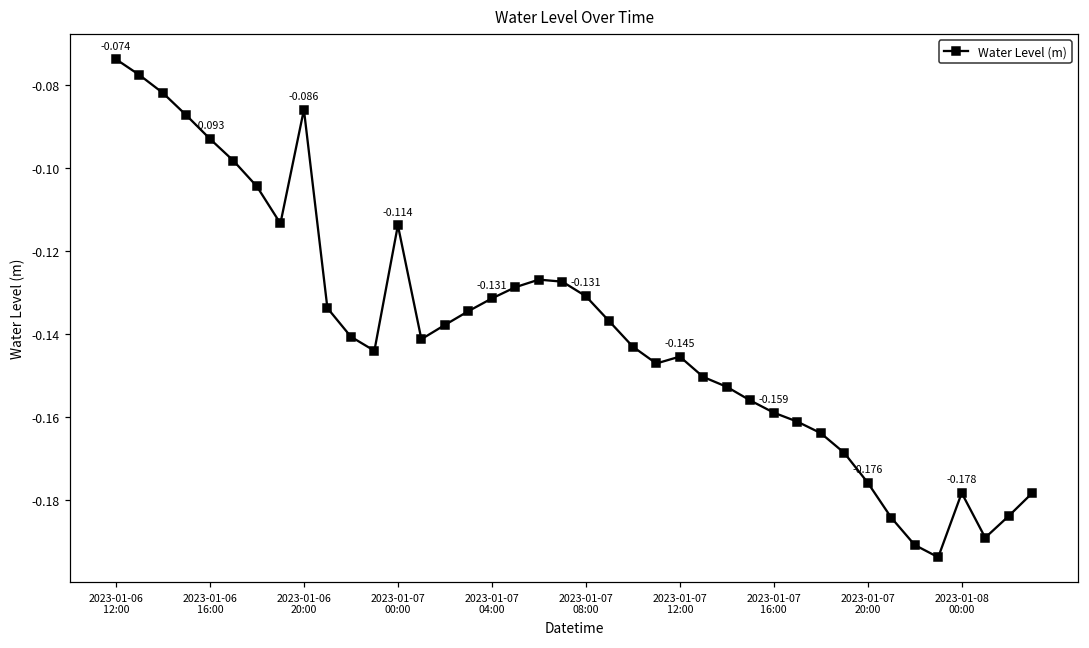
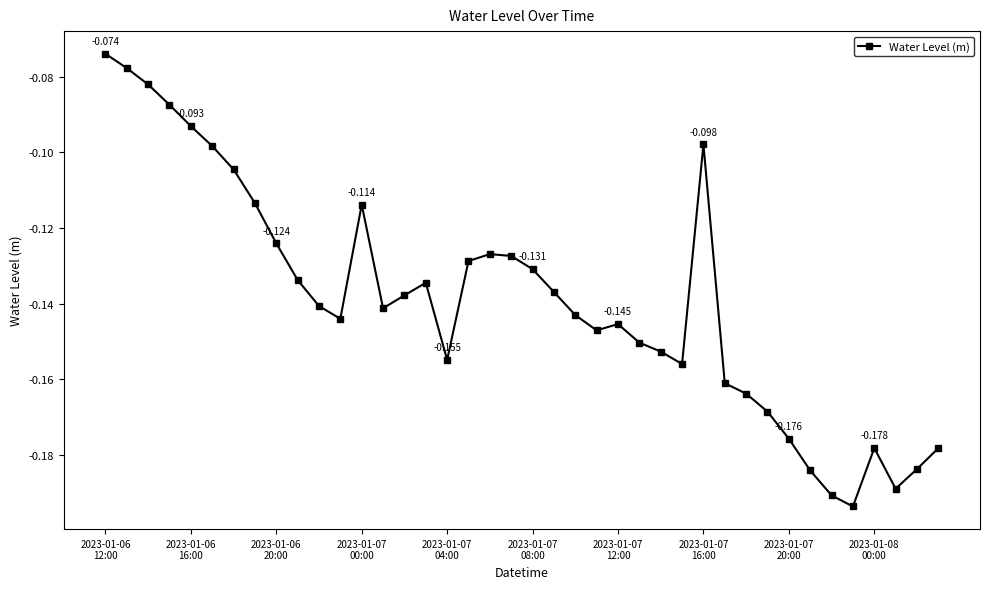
2023-01-06 20:00: -0.086 -> -0.124
2023-01-07 04:00: -0.131 -> -0.155
2023-01-07 16:00: -0.159 -> -0.098
